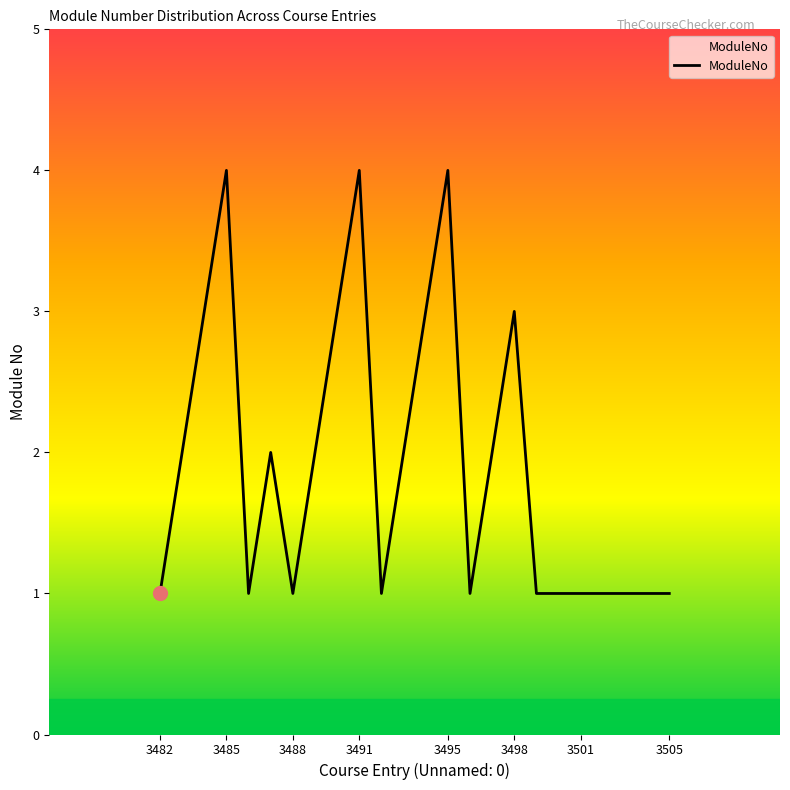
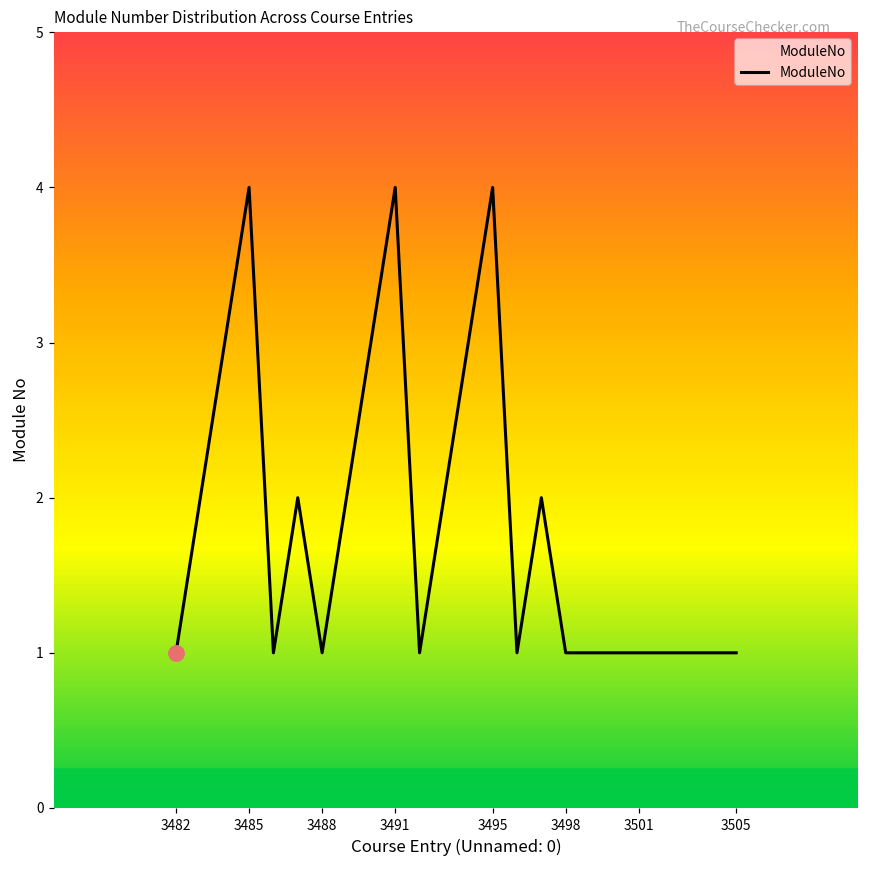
ModuleNo, 3498: 3 -> 1
